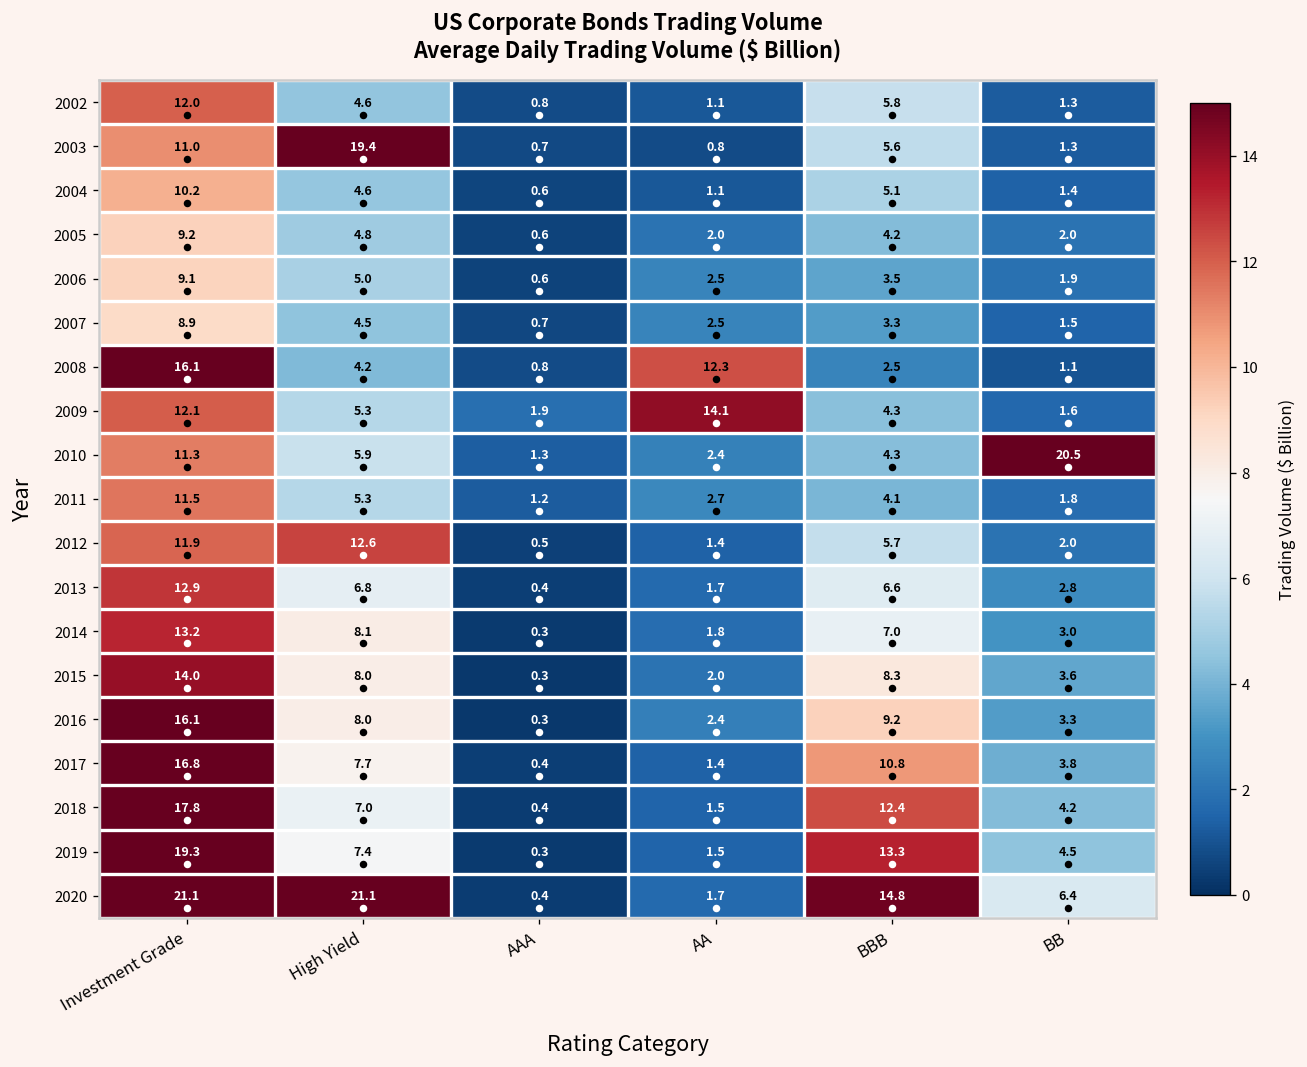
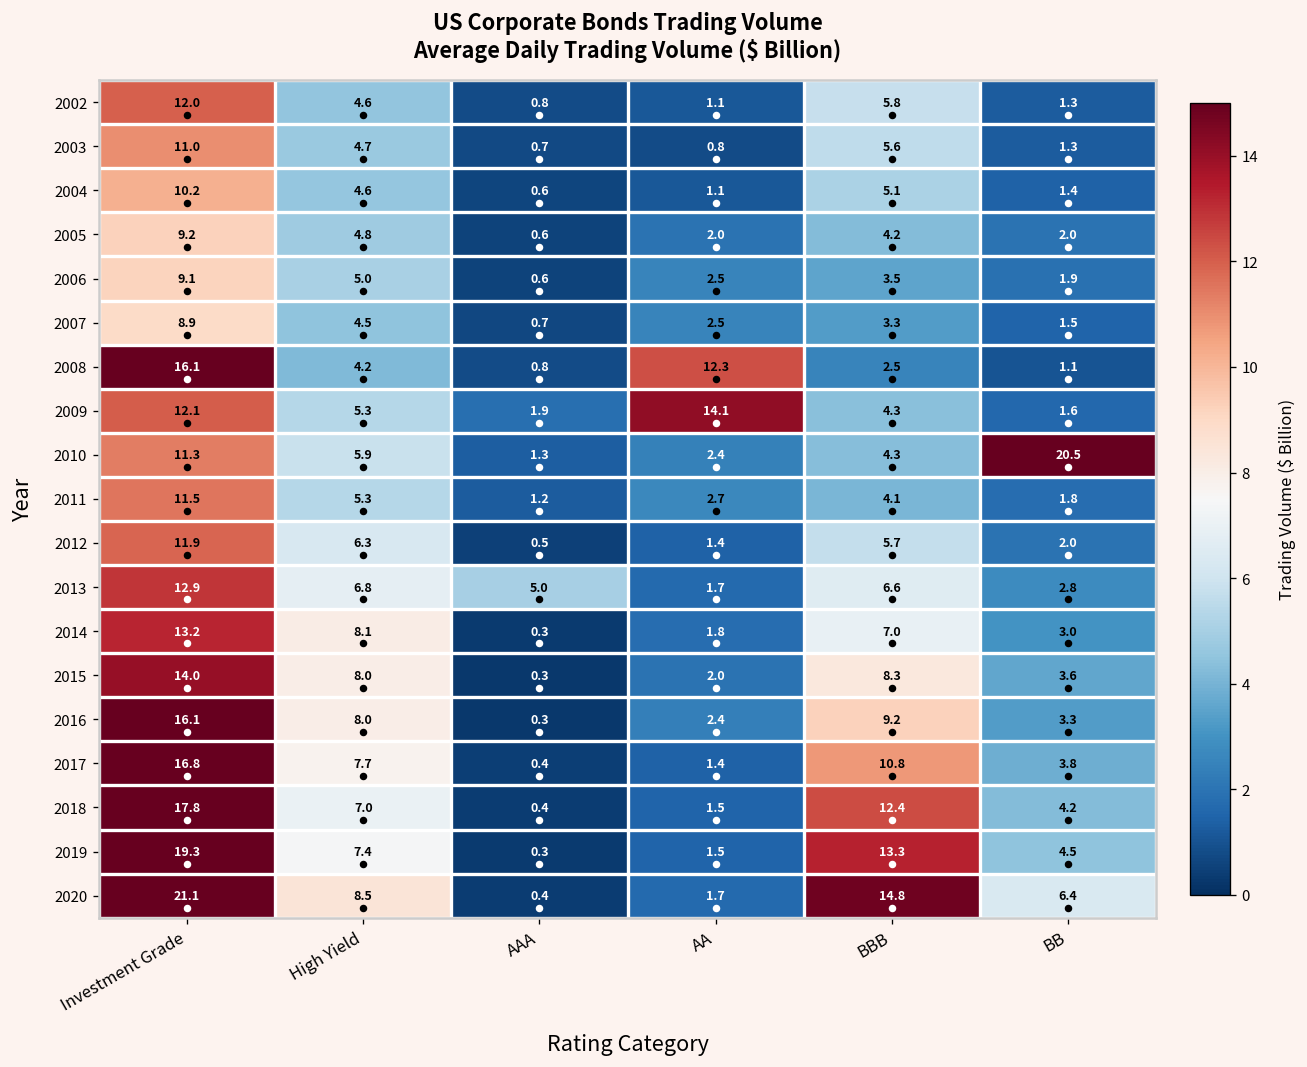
2003, High Yield: 19.4 -> 4.7
2012, High Yield: 12.6 -> 6.3
2013, AAA: 0.4 -> 5.0
2020, High Yield: 21.1 -> 8.5
